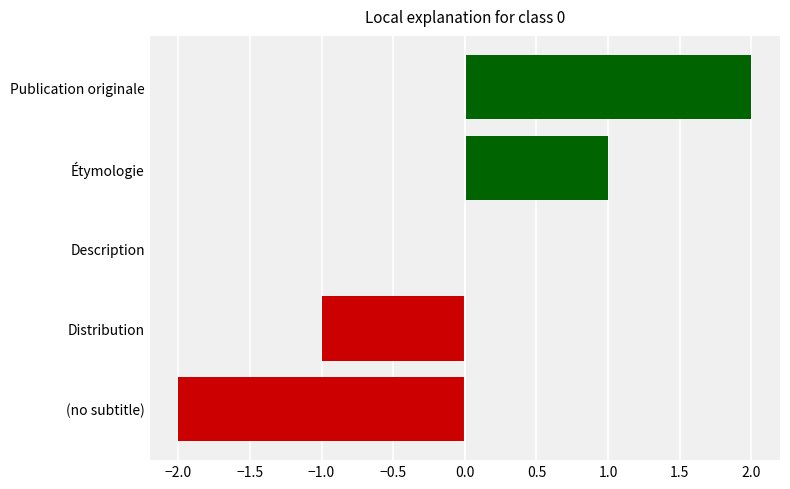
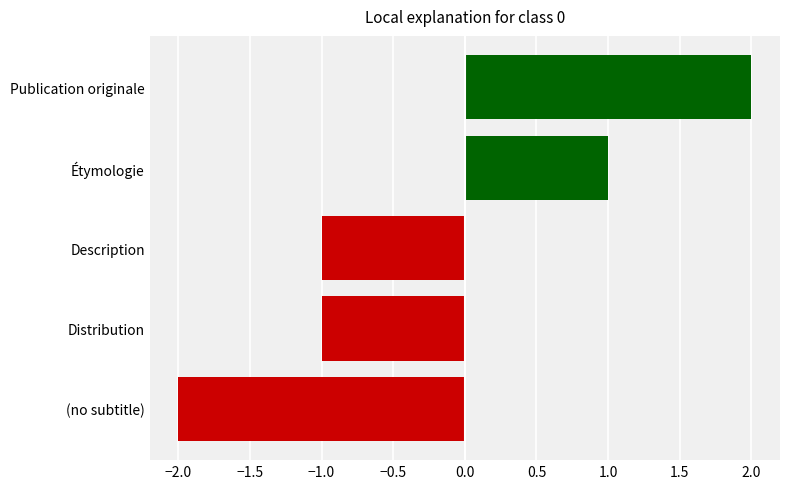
Description: 0.00 -> -1.00
